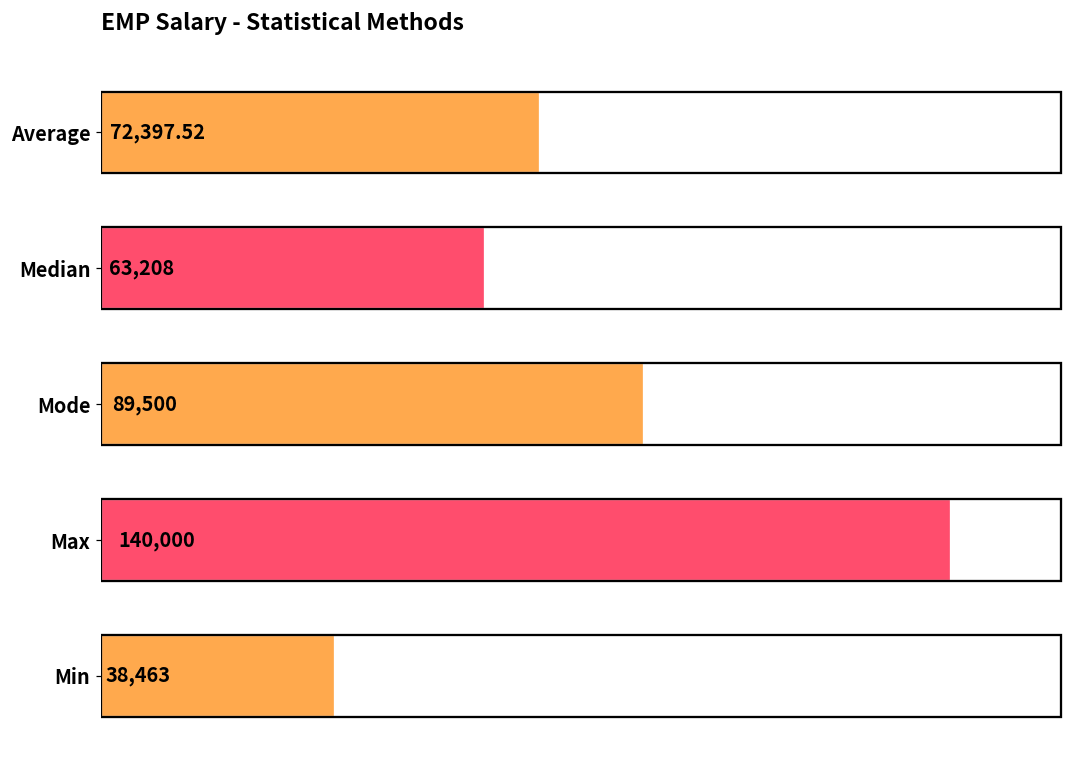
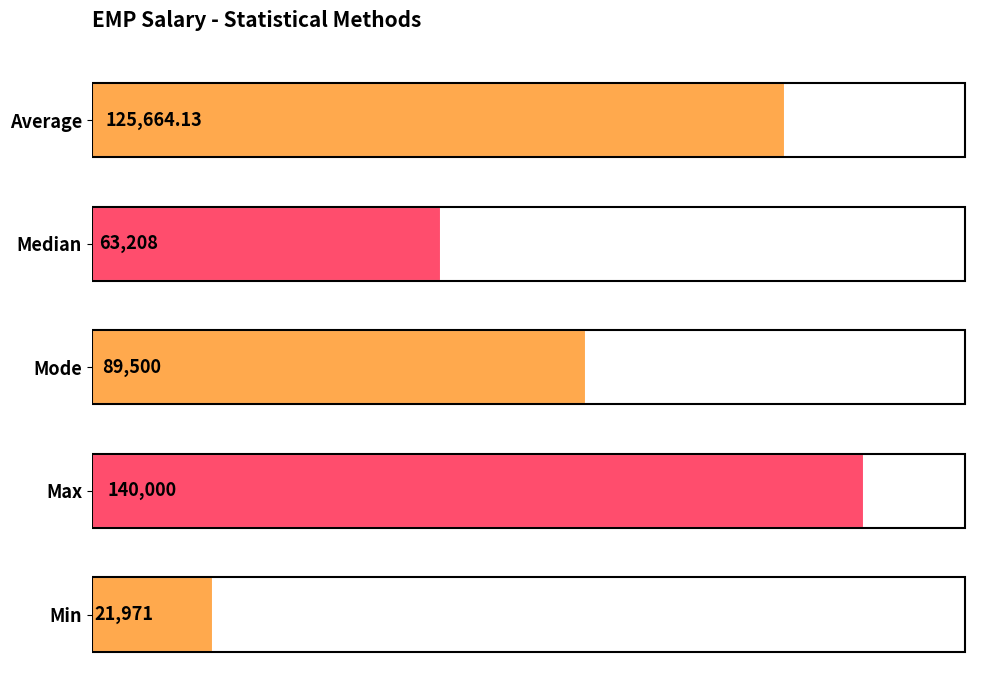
Average: 72,397.52 -> 125,664.13
Min: 38,463 -> 21,971
